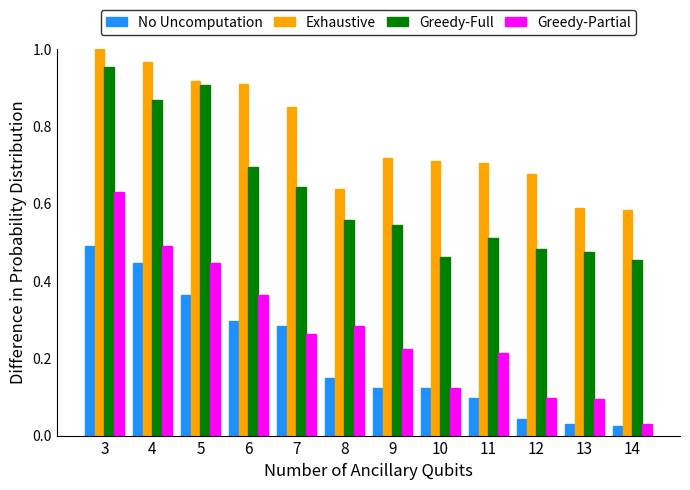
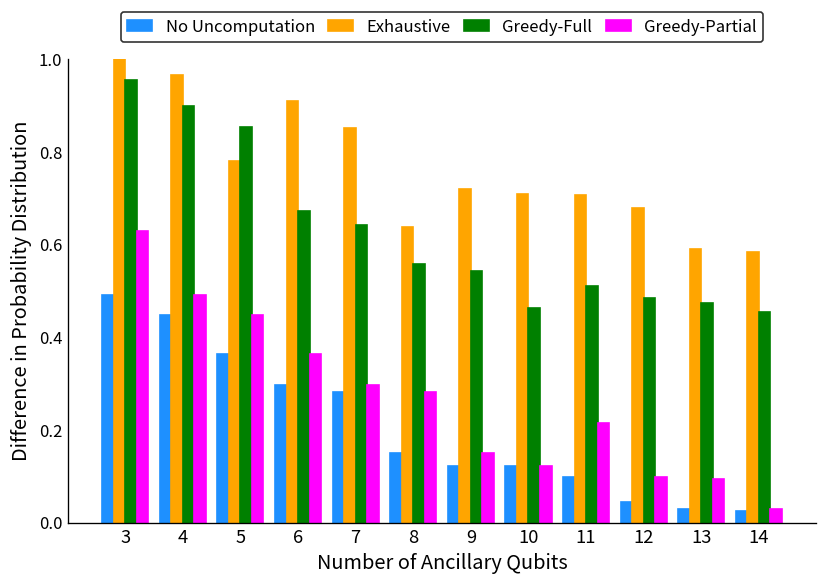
Greedy-Full, 4: 0.87 -> 0.90
Exhaustive, 5: 0.92 -> 0.78
Greedy-Full, 5: 0.91 -> 0.85
Greedy-Full, 6: 0.69 -> 0.67
Greedy-Partial, 7: 0.26 -> 0.30
Greedy-Partial, 9: 0.23 -> 0.15
